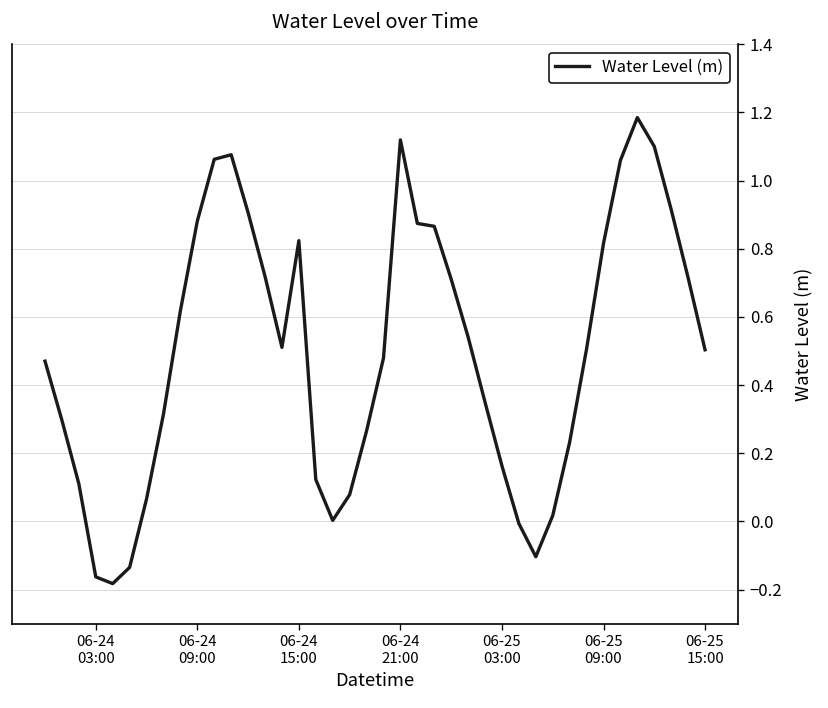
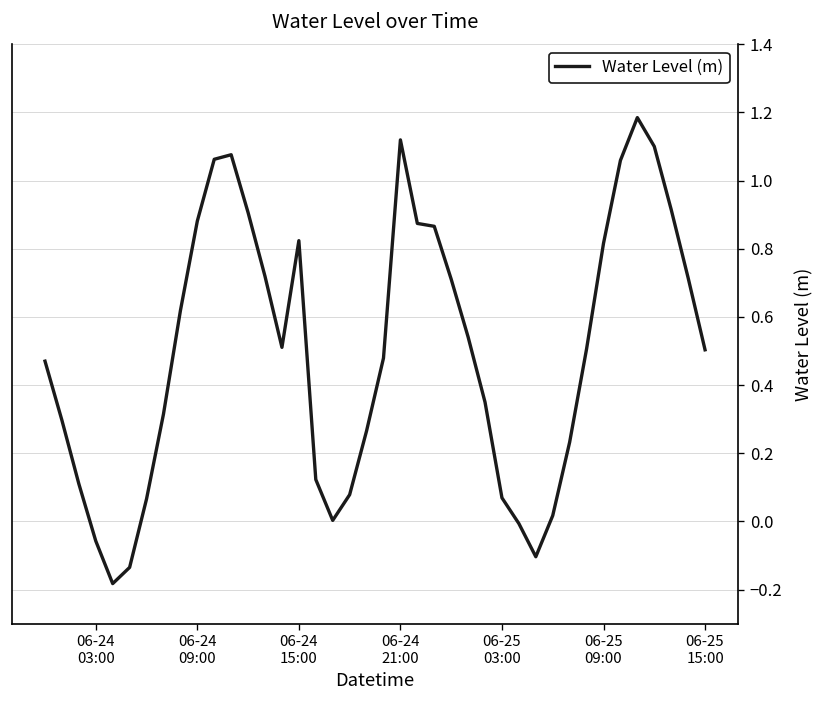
06-24 03:00: -0.16 -> -0.06
06-25 03:00: 0.16 -> 0.07
